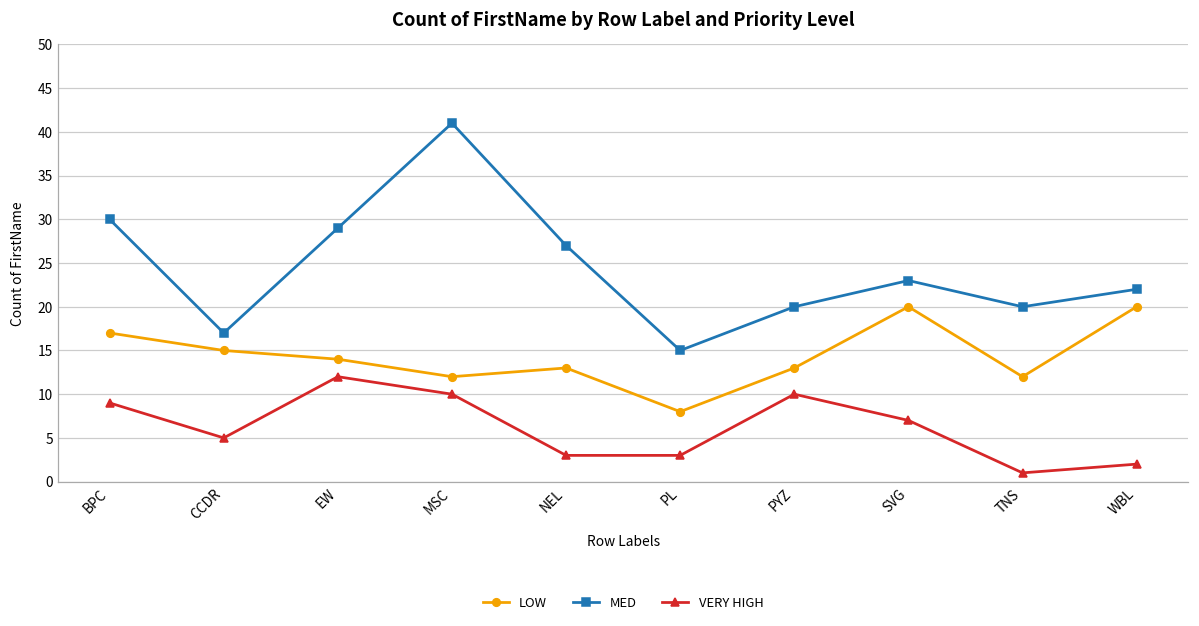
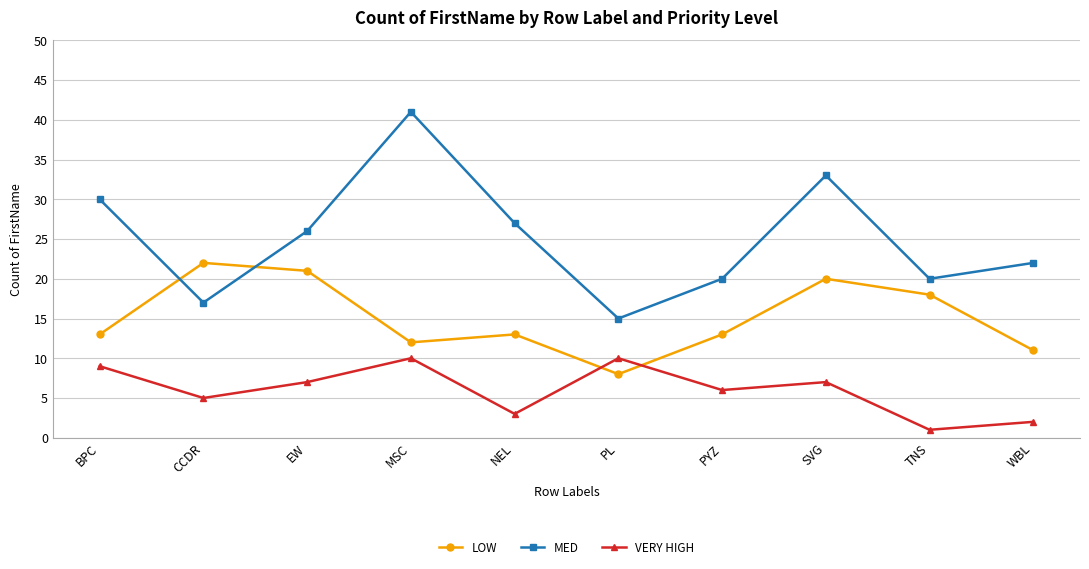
LOW, BPC: 17 -> 13
LOW, CCDR: 15 -> 22
LOW, EW: 14 -> 21
MED, EW: 29 -> 26
VERY HIGH, EW: 12 -> 7
VERY HIGH, PL: 3 -> 10
VERY HIGH, PYZ: 10 -> 6
MED, SVG: 23 -> 33
LOW, TNS: 12 -> 18
LOW, WBL: 20 -> 11
